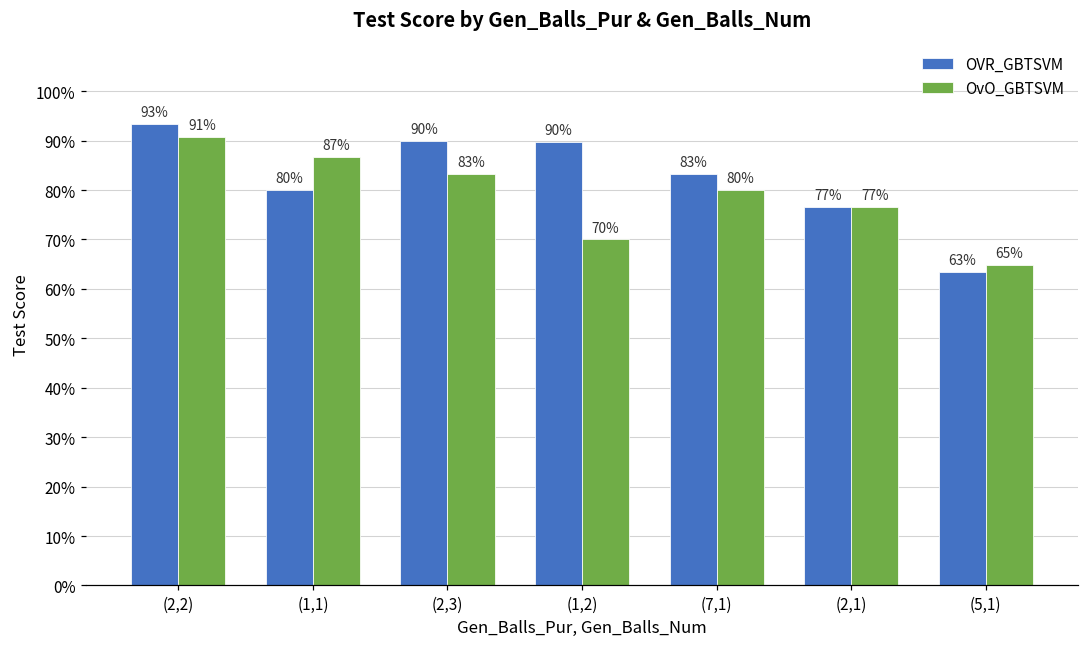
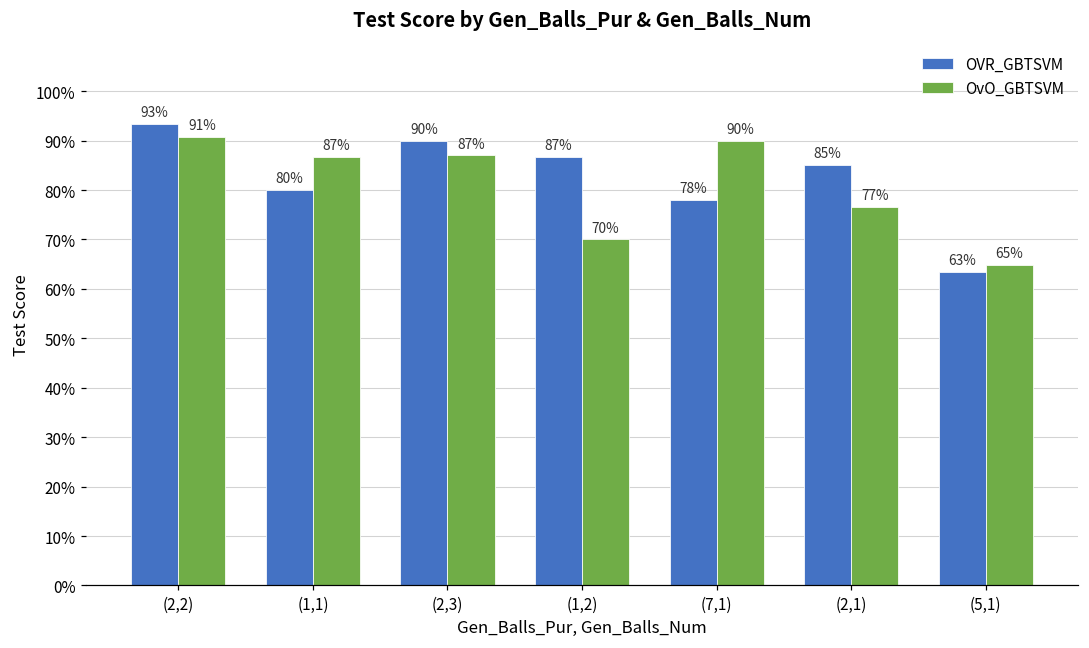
OvO_GBTSVM, (2,3): 83% -> 87%
OVR_GBTSVM, (1,2): 90% -> 87%
OVR_GBTSVM, (7,1): 83% -> 78%
OvO_GBTSVM, (7,1): 80% -> 90%
OVR_GBTSVM, (2,1): 77% -> 85%
